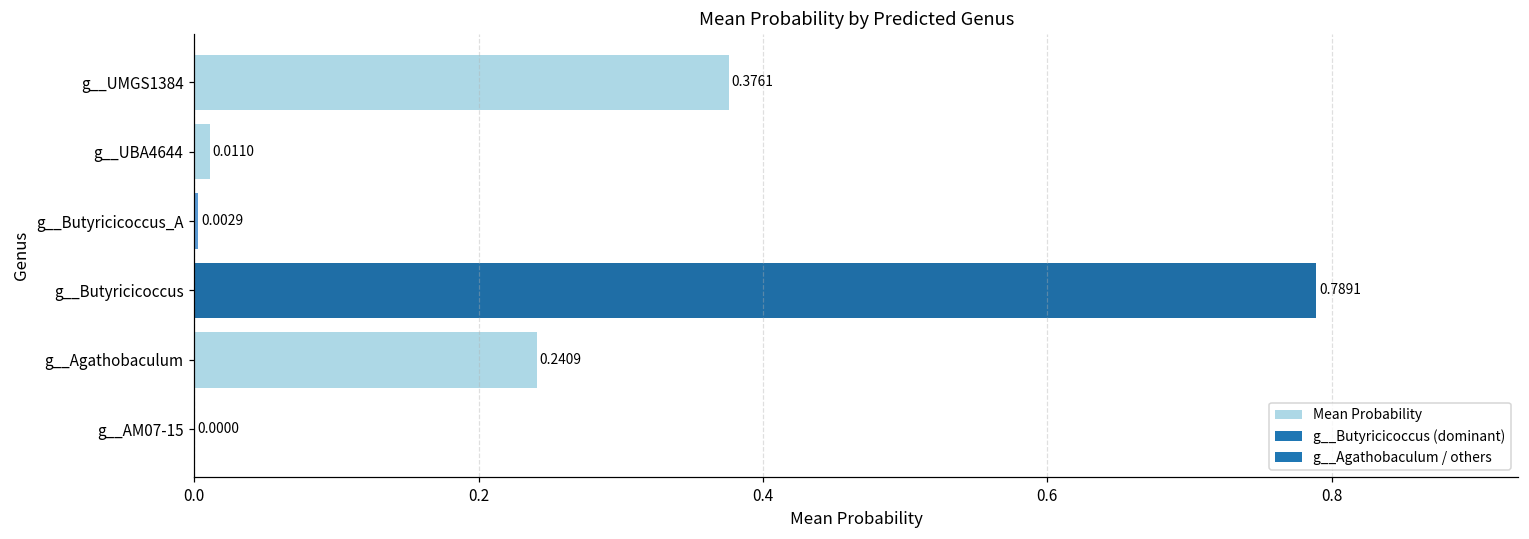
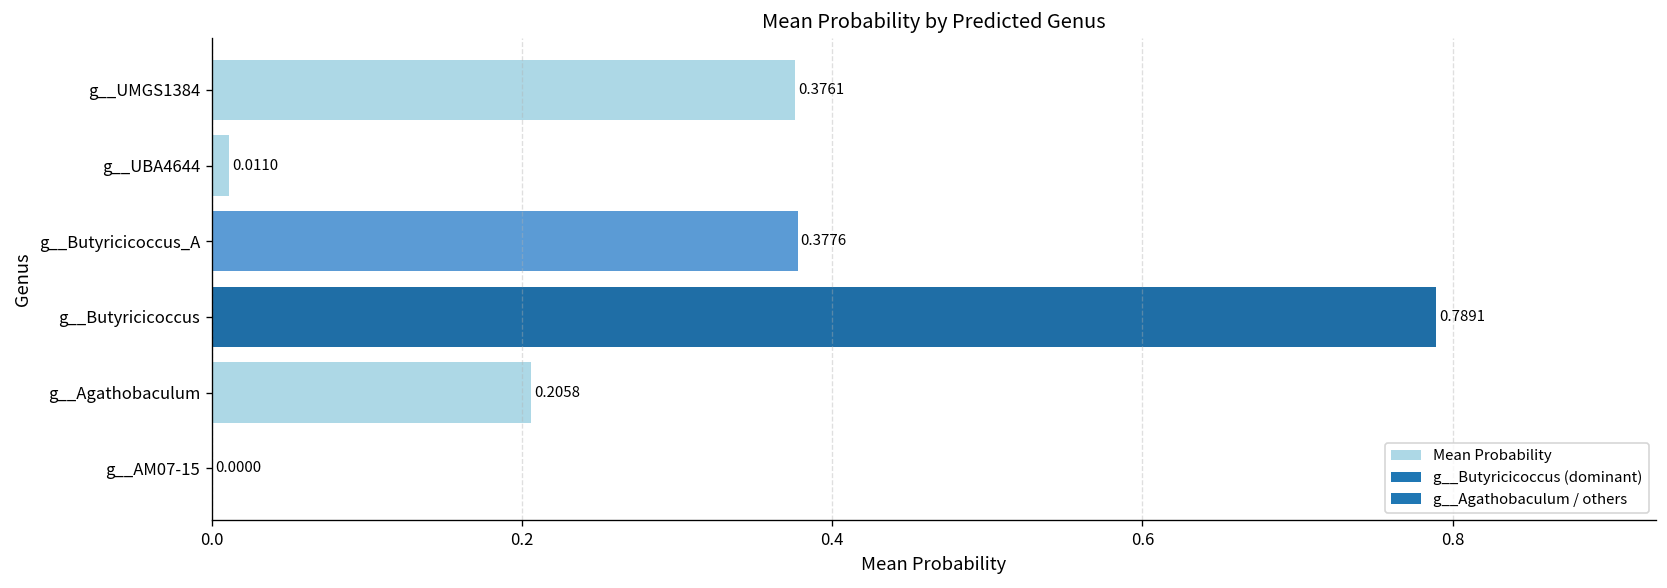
g__Butyricicoccus_A: 0.0029 -> 0.3776
g__Agathobaculum: 0.2409 -> 0.2058
